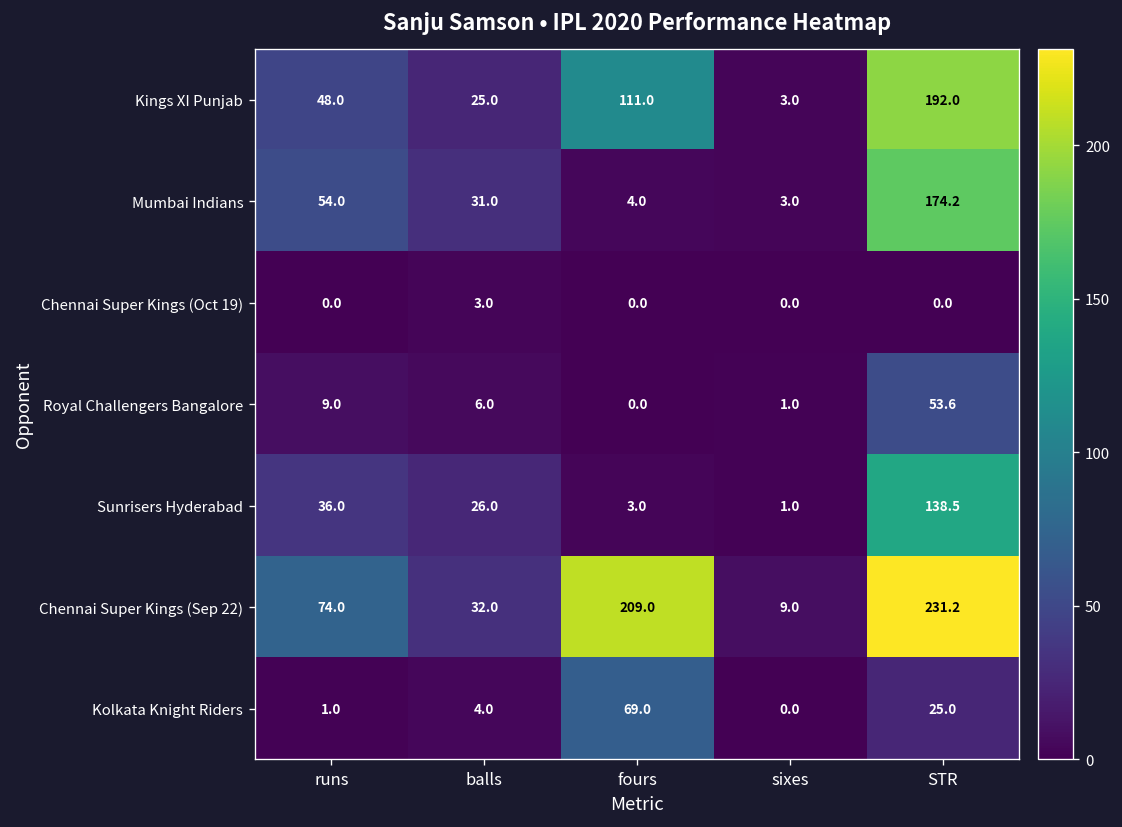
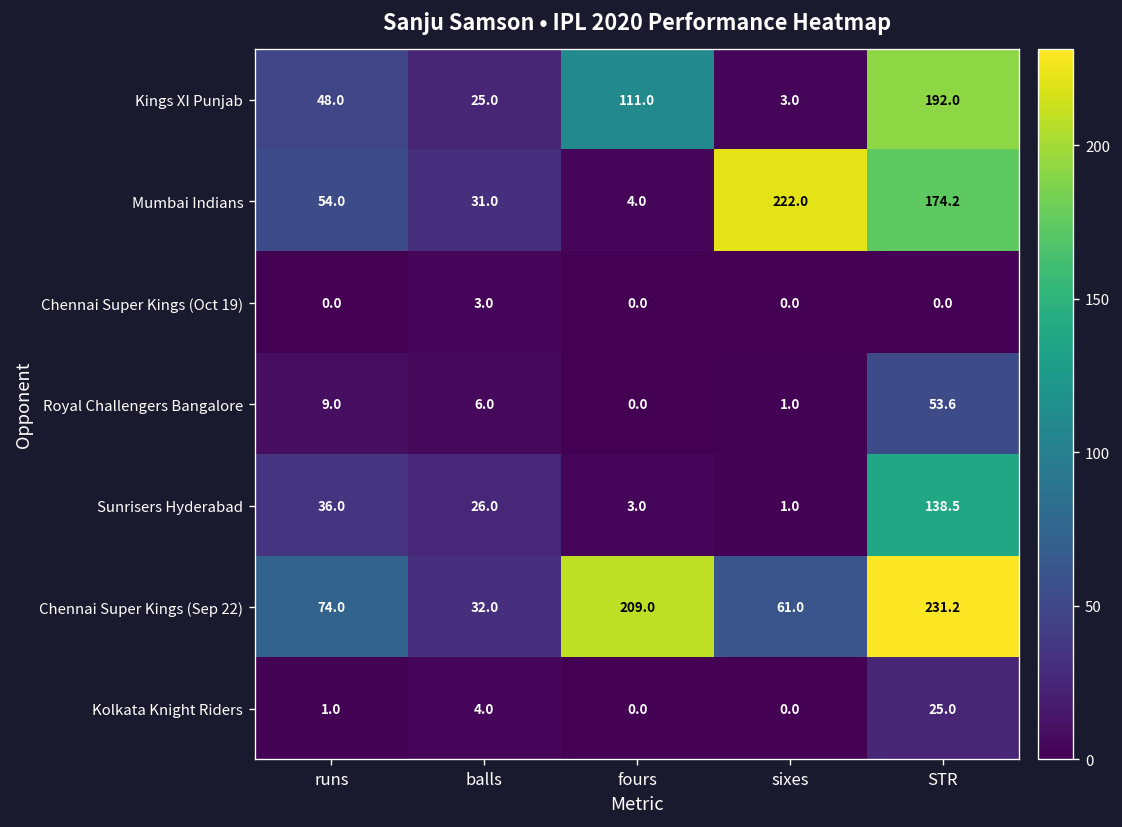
Mumbai Indians, sixes: 3.0 -> 222.0
Chennai Super Kings (Sep 22), sixes: 9.0 -> 61.0
Kolkata Knight Riders, fours: 69.0 -> 0.0
